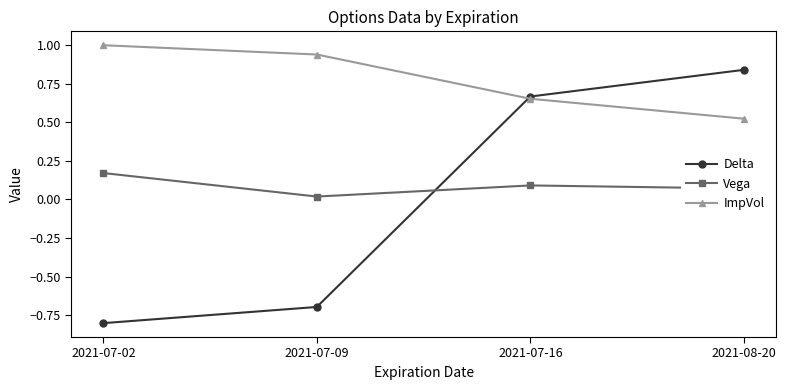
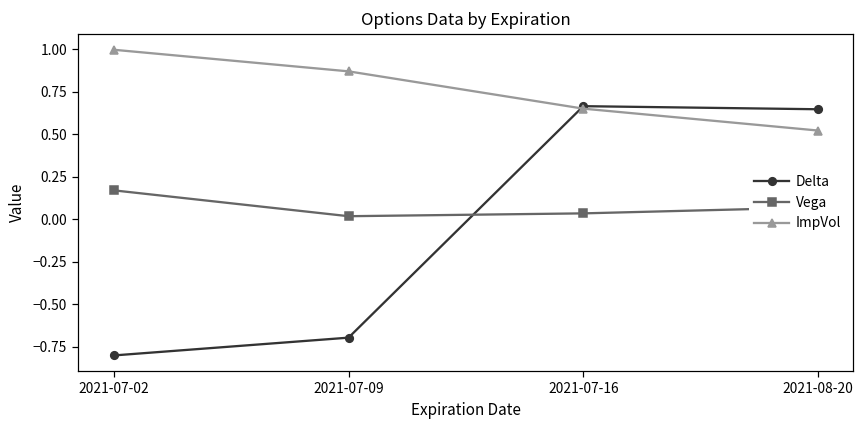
ImpVol, 2021-07-09: 0.94 -> 0.87
Vega, 2021-07-16: 0.09 -> 0.04
Delta, 2021-08-20: 0.84 -> 0.65
